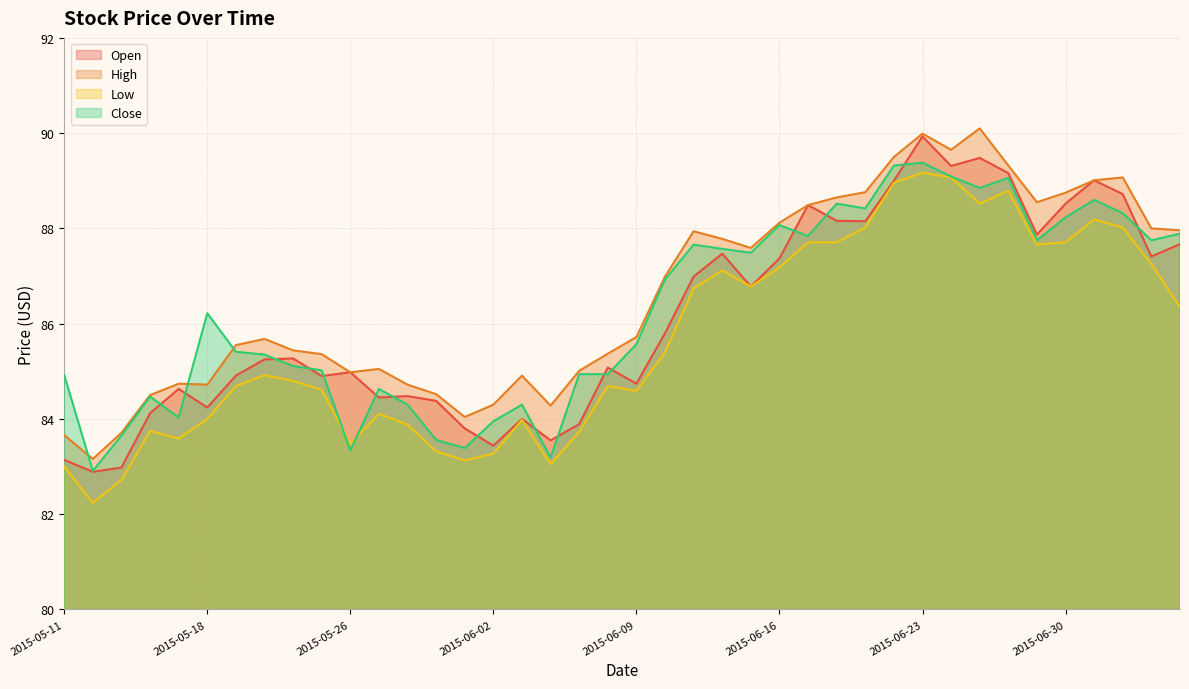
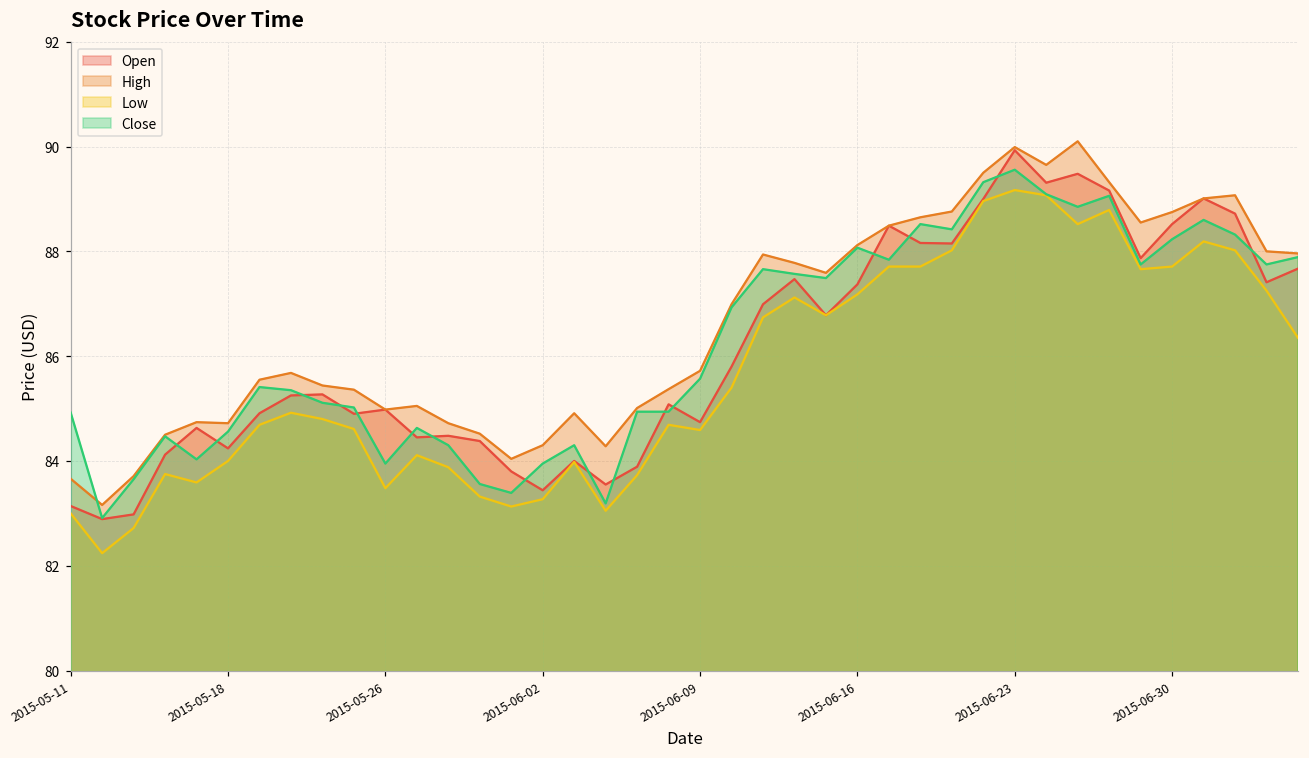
Close, 2015-05-18: 86.2 -> 84.6
Close, 2015-05-26: 83.3 -> 83.9
Close, 2015-06-23: 89.4 -> 89.6
